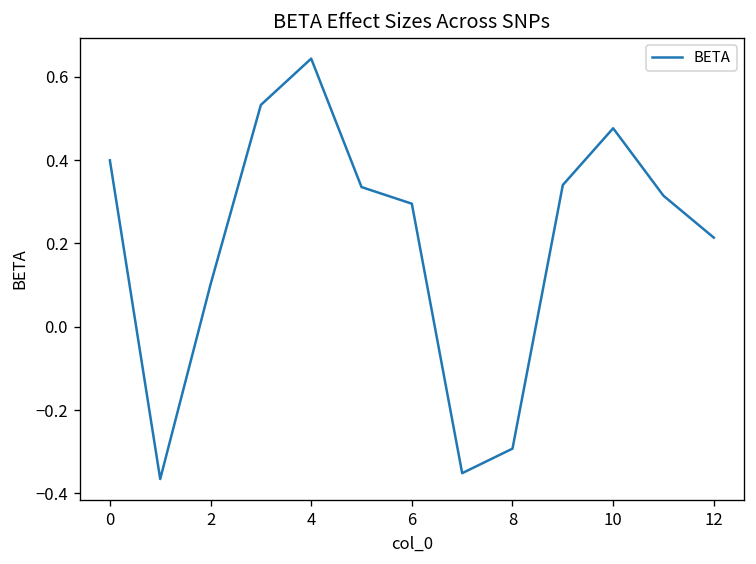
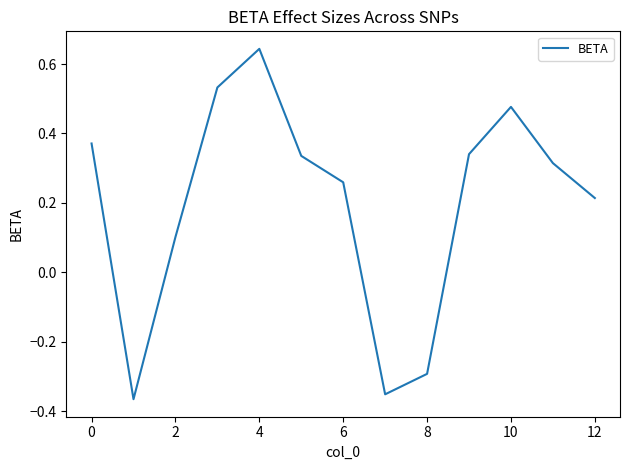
0: 0.40 -> 0.37
6: 0.30 -> 0.26
